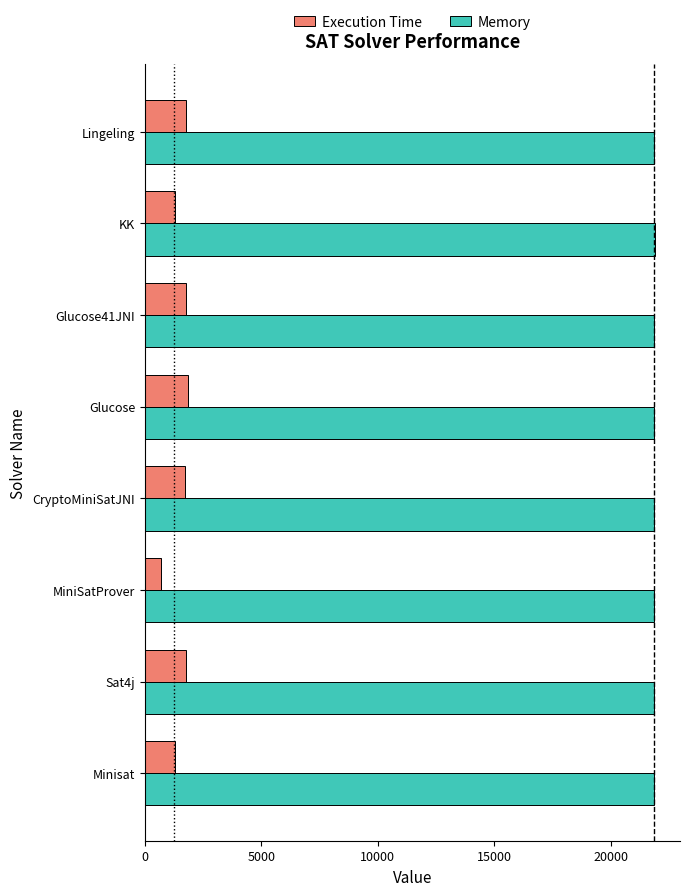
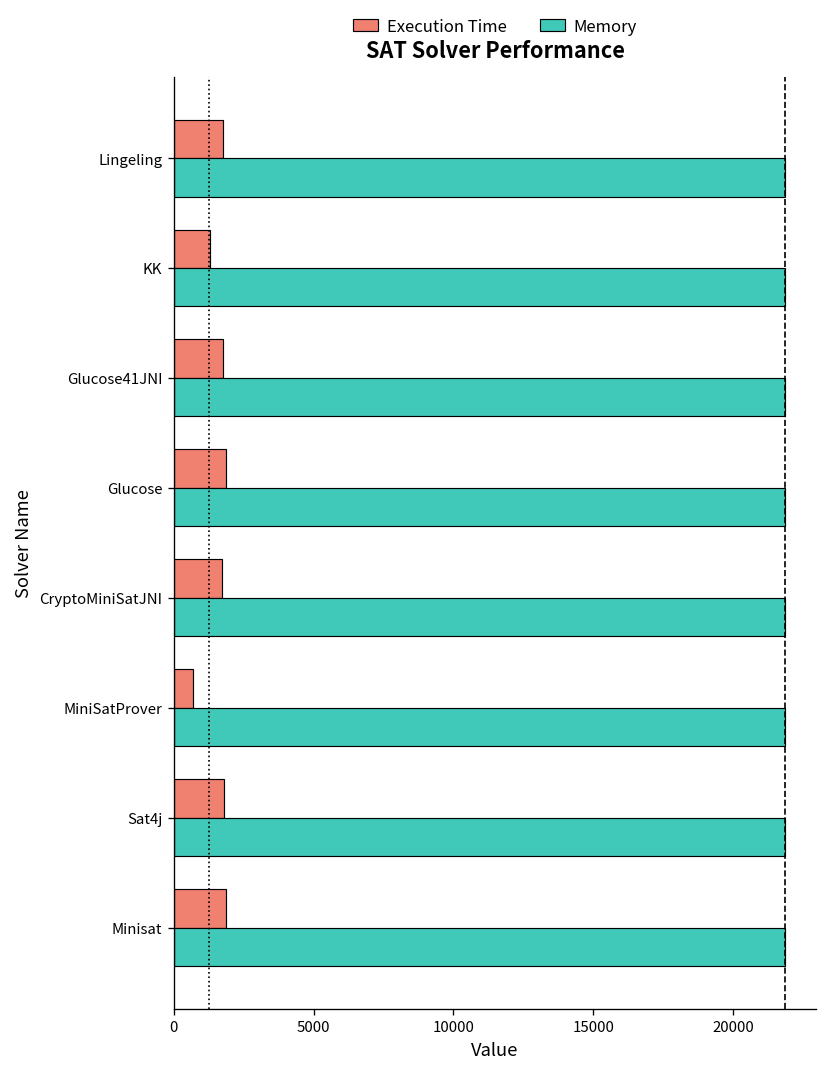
Execution Time, Minisat: 1300 -> 1800
